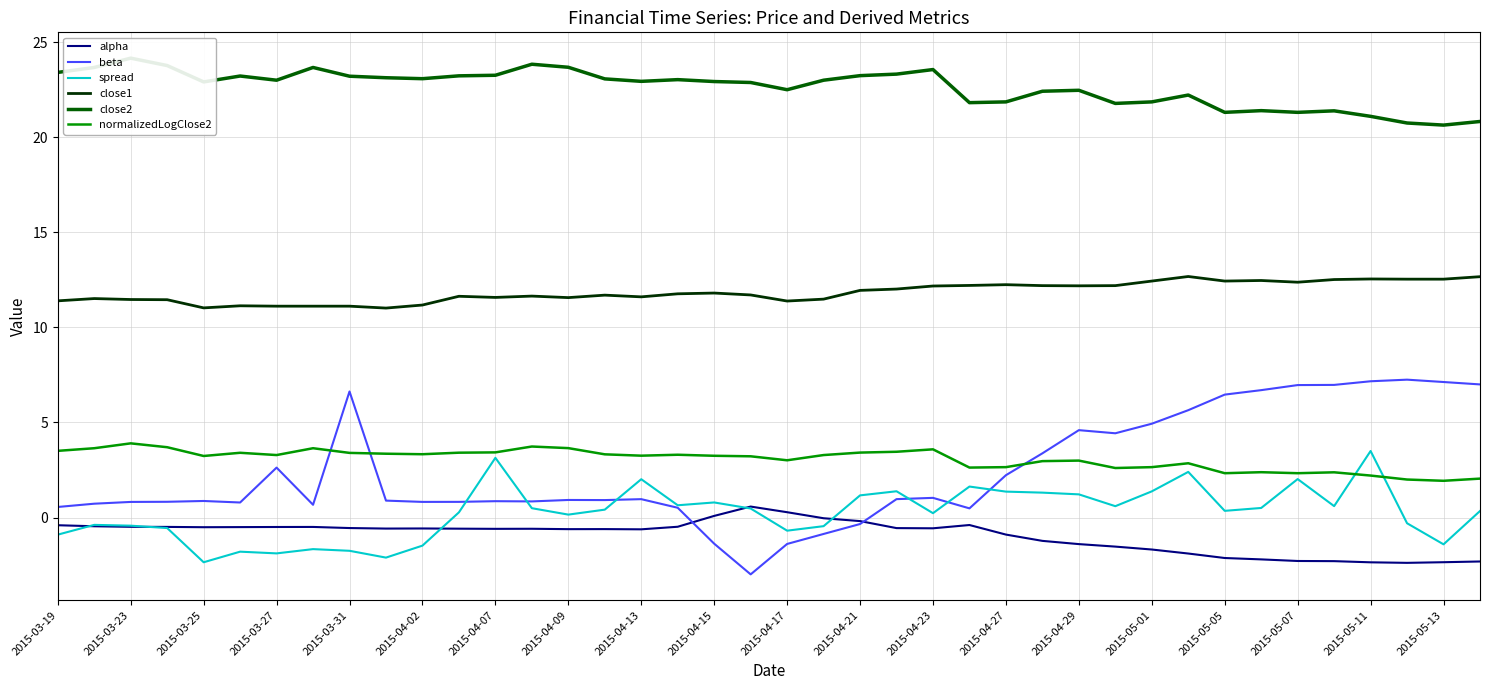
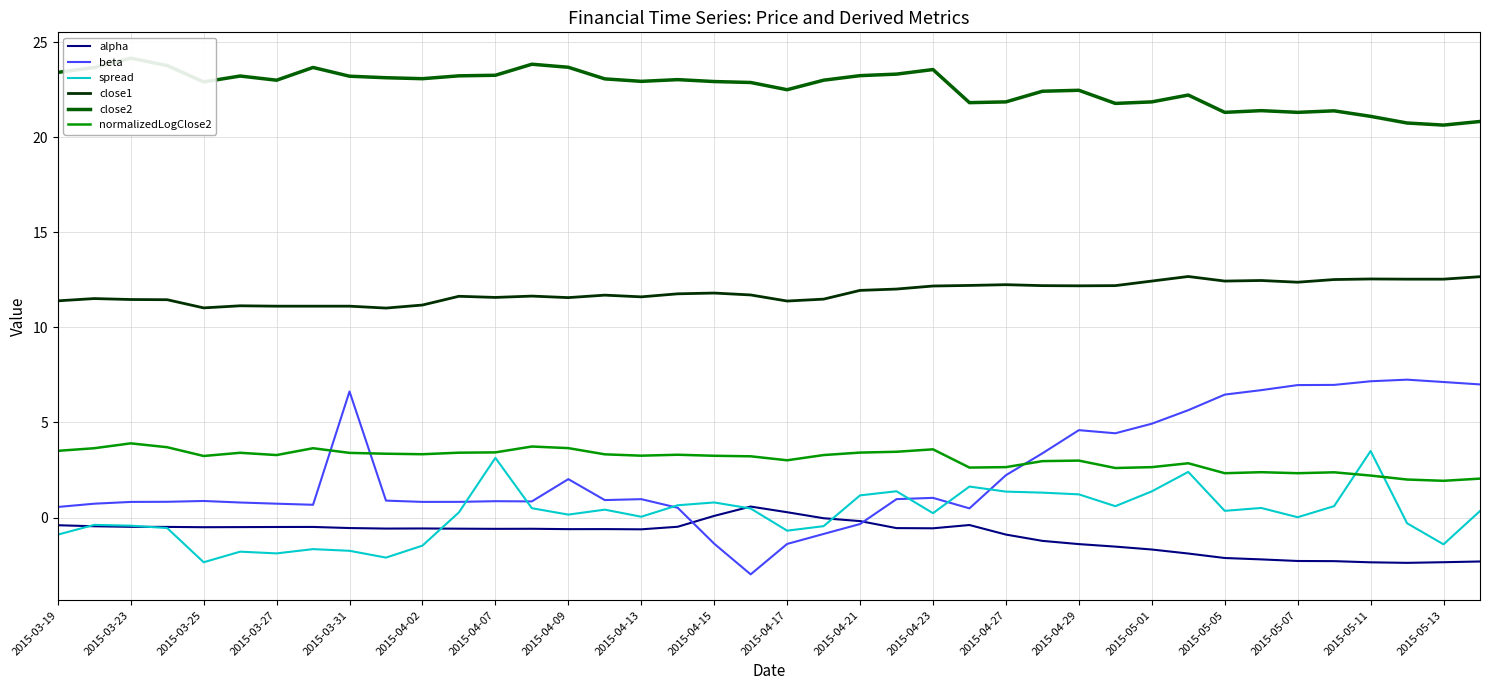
beta, 2015-03-27: 2.6 -> 0.7
beta, 2015-04-09: 0.9 -> 2.0
spread, 2015-04-13: 2.0 -> 0.0
spread, 2015-05-07: 2.0 -> 0.0
